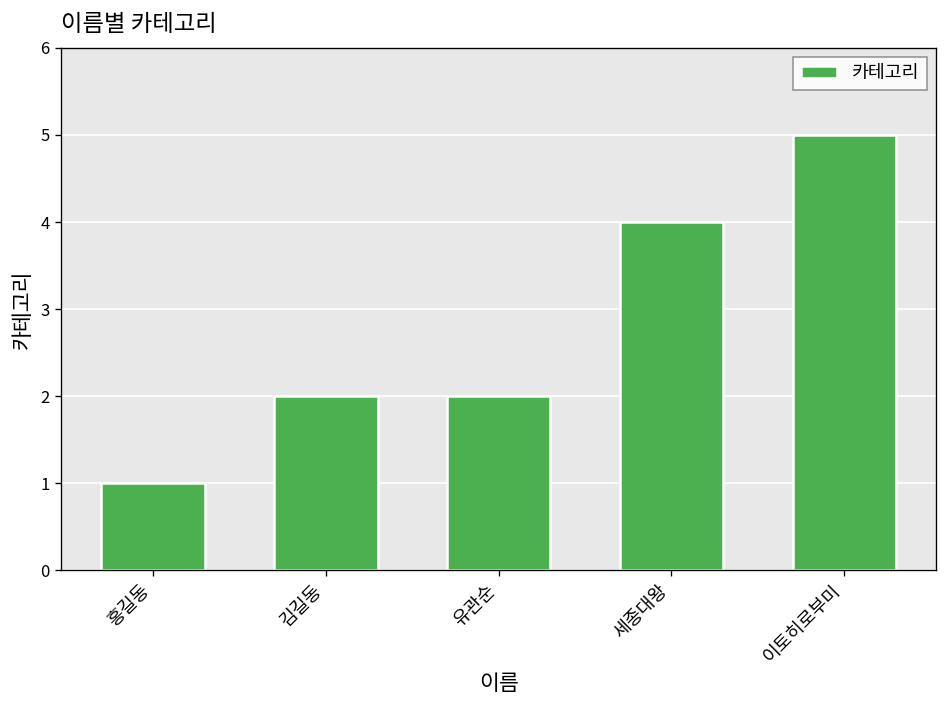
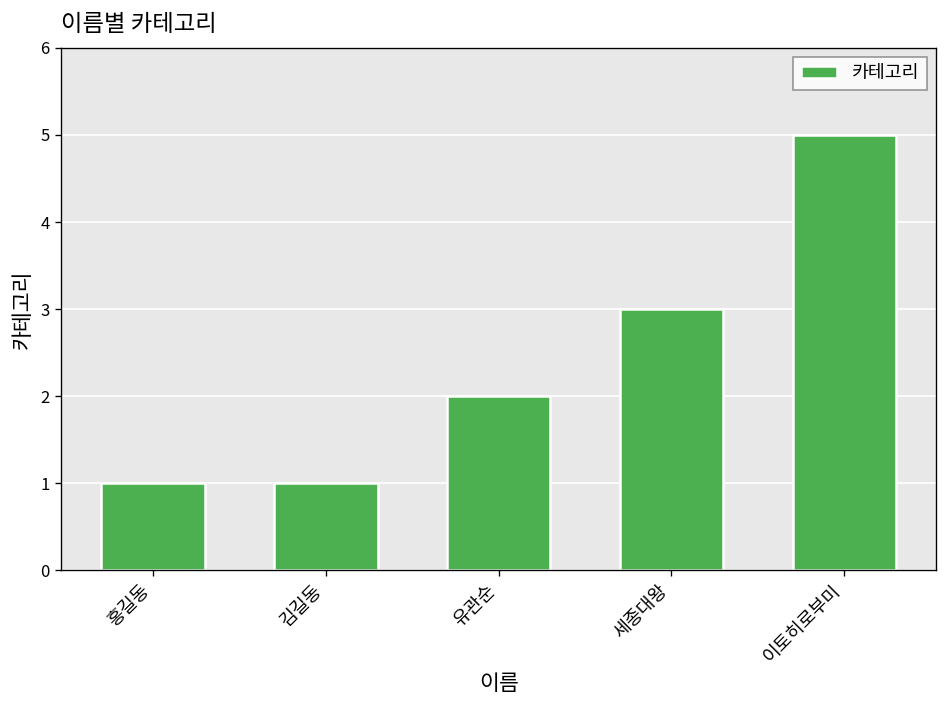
김길동: 2 -> 1
세종대왕: 4 -> 3
